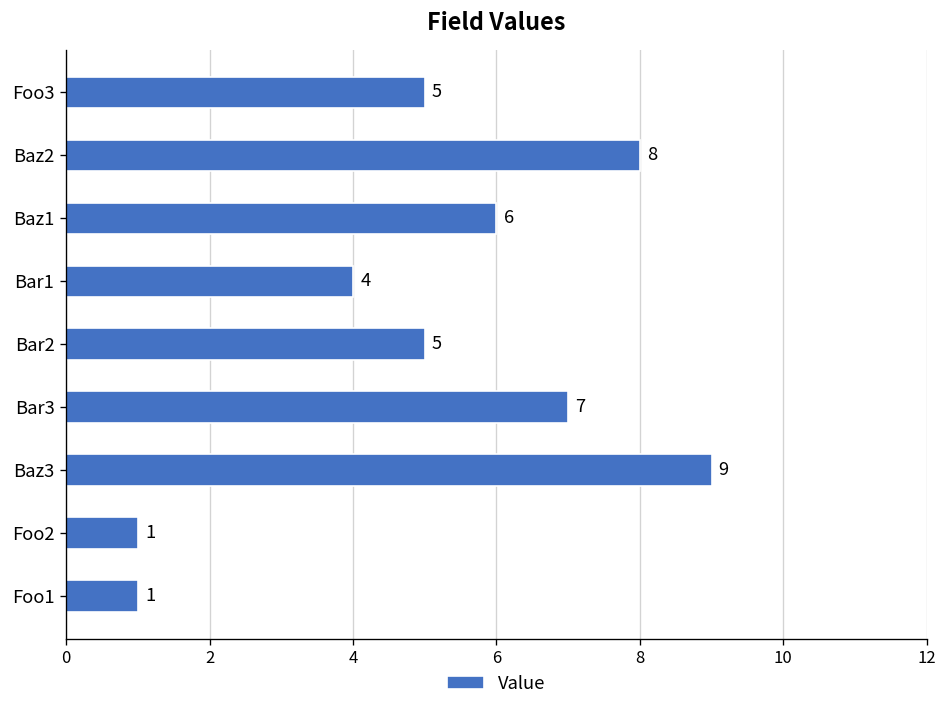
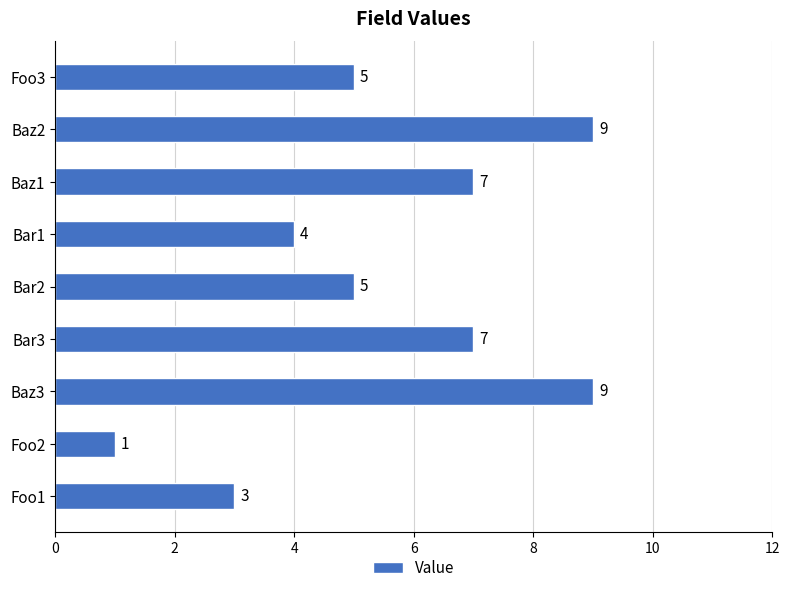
Baz2: 8 -> 9
Baz1: 6 -> 7
Foo1: 1 -> 3
